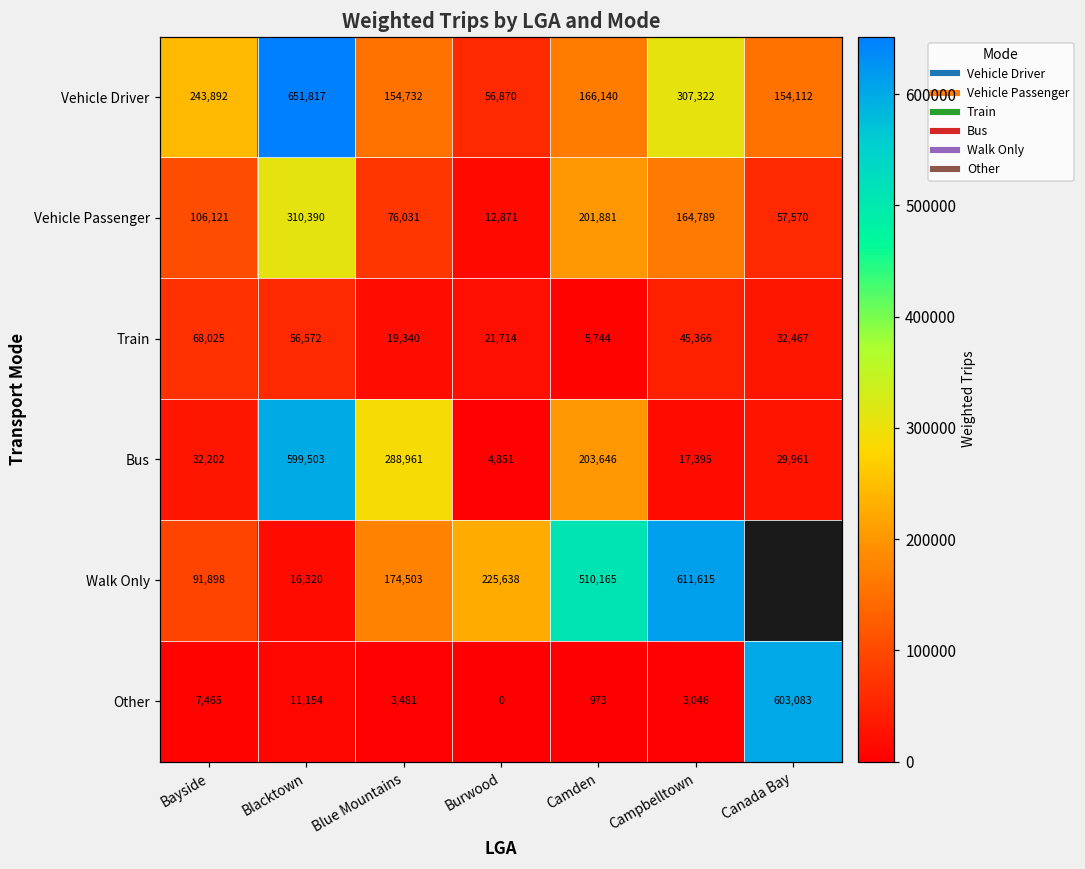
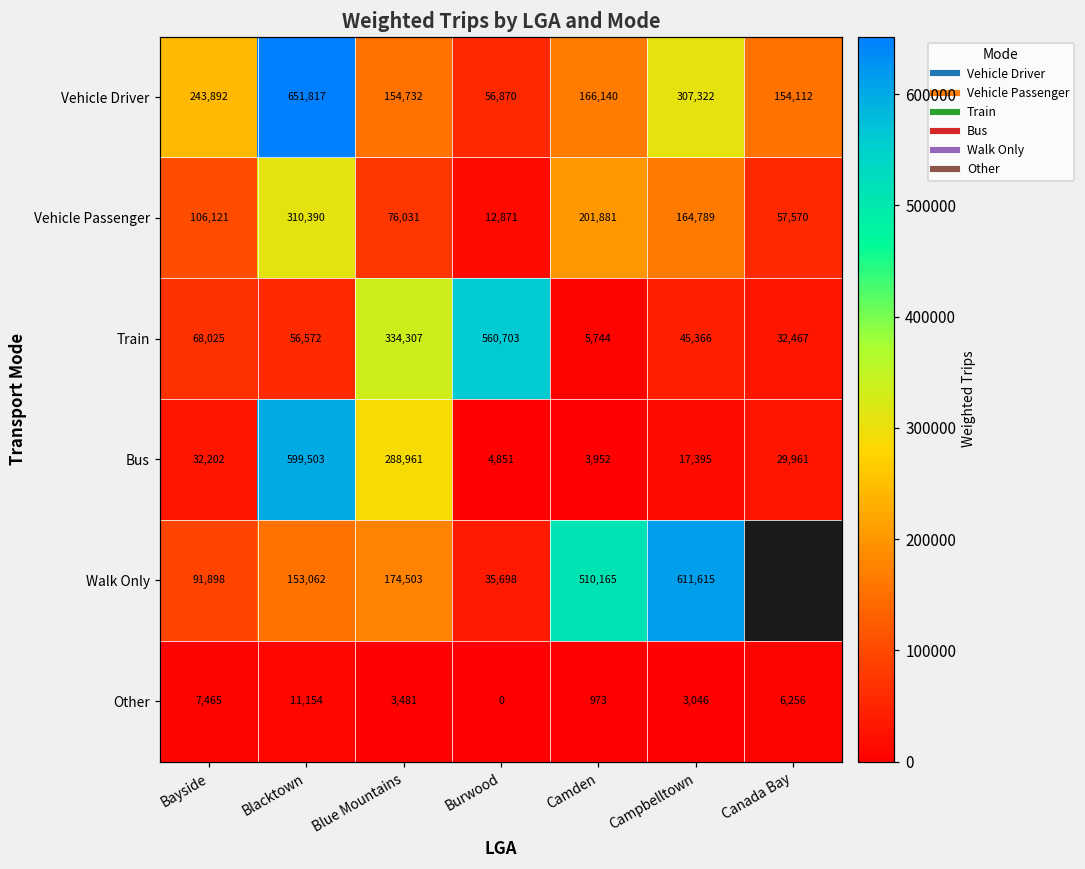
Train, Blue Mountains: 19,340 -> 334,307
Train, Burwood: 21,714 -> 560,703
Bus, Camden: 203,646 -> 3,952
Walk Only, Blacktown: 16,320 -> 153,062
Walk Only, Burwood: 225,638 -> 35,698
Other, Canada Bay: 603,083 -> 6,256
